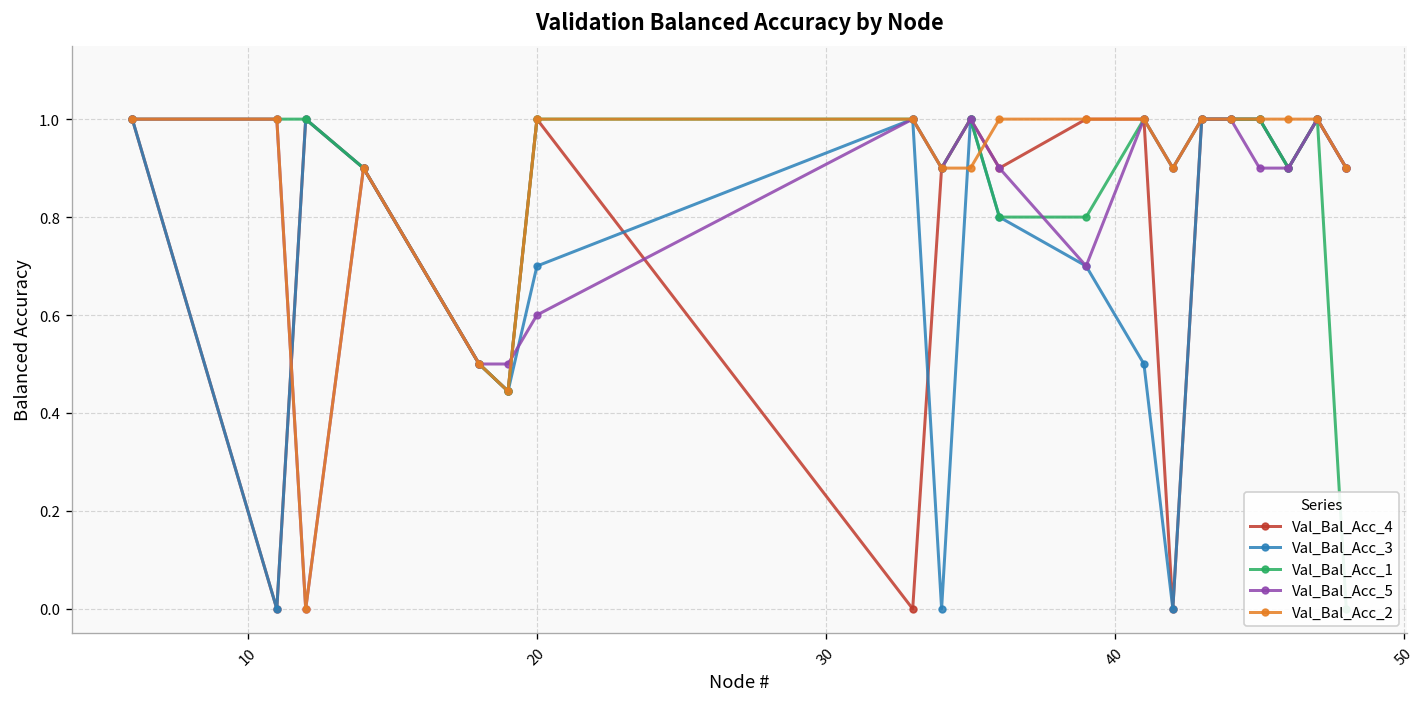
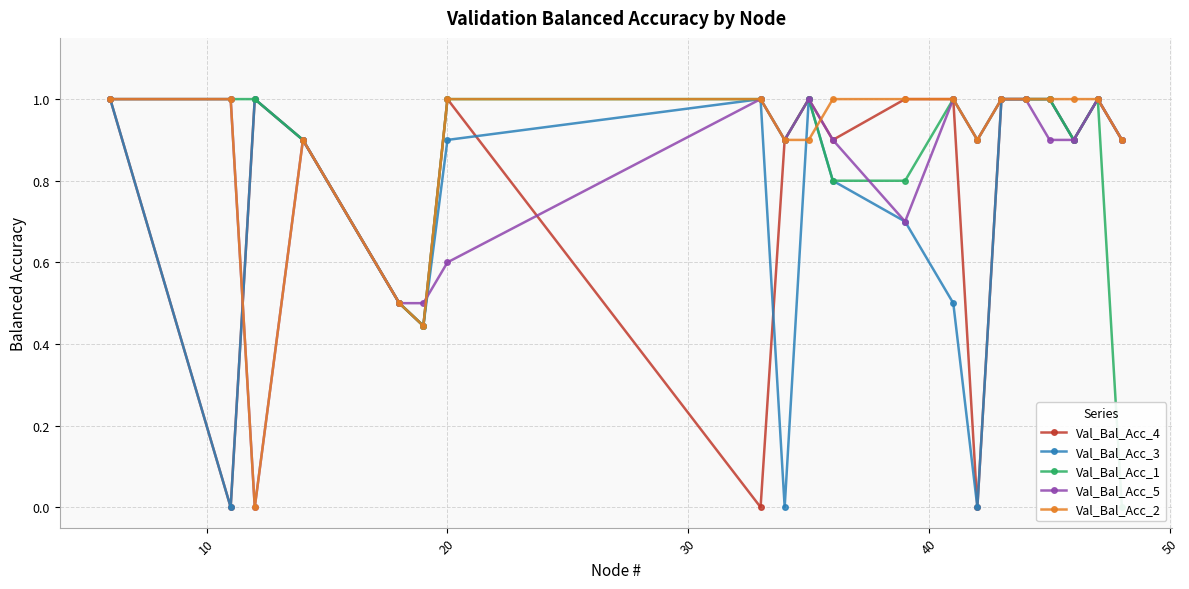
Val_Bal_Acc_3, 20: 0.7 -> 0.9
